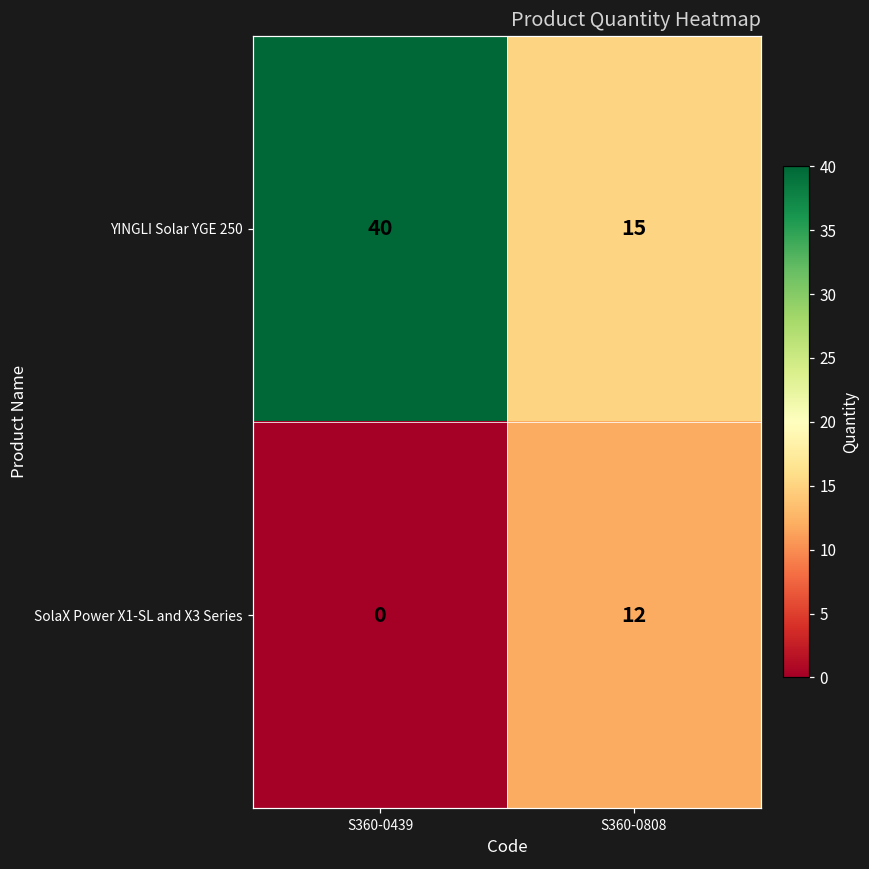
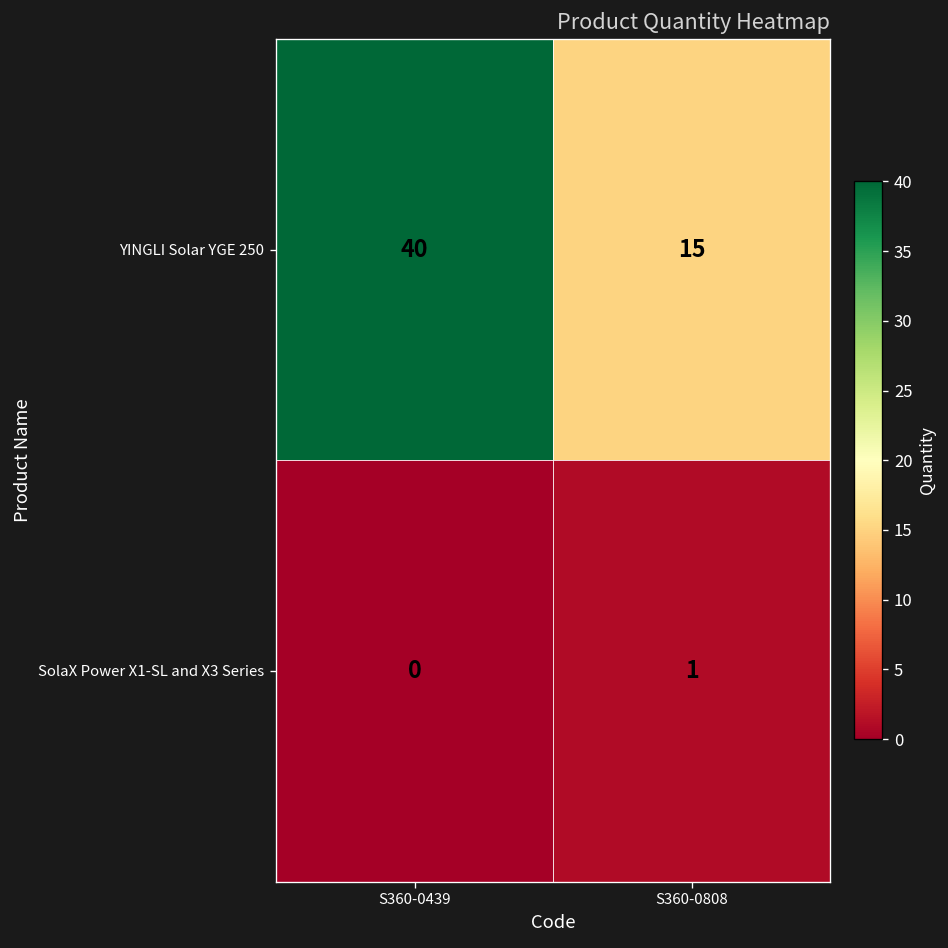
SolaX Power X1-SL and X3 Series, S360-0808: 12 -> 1
